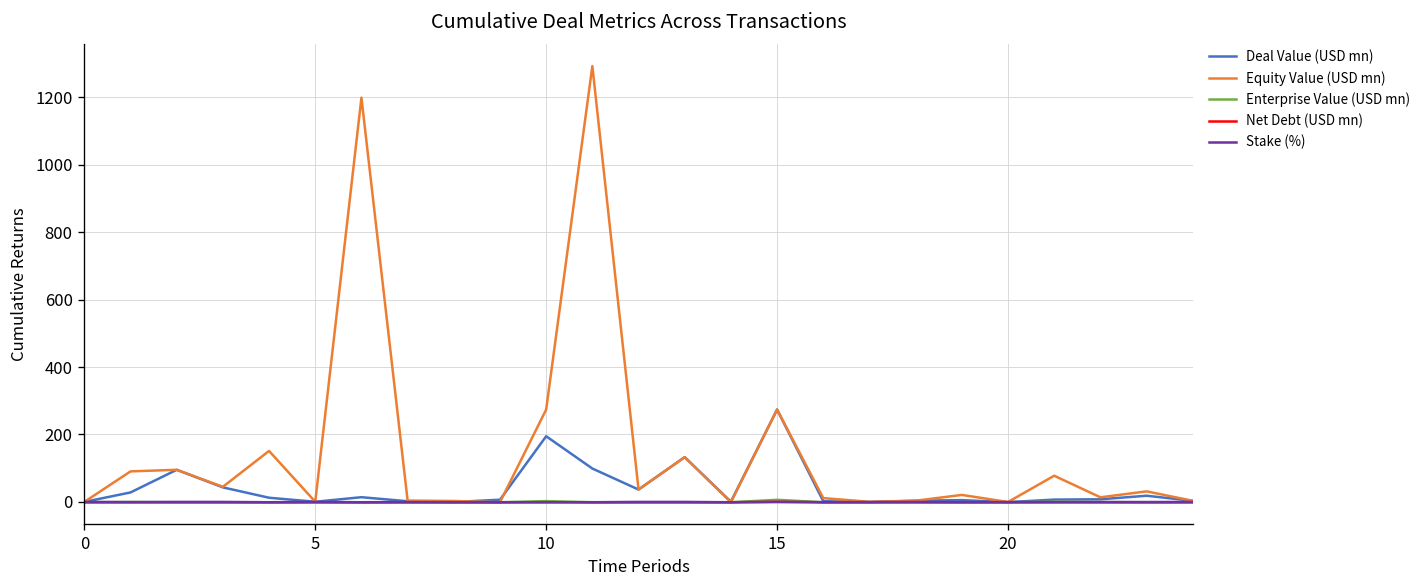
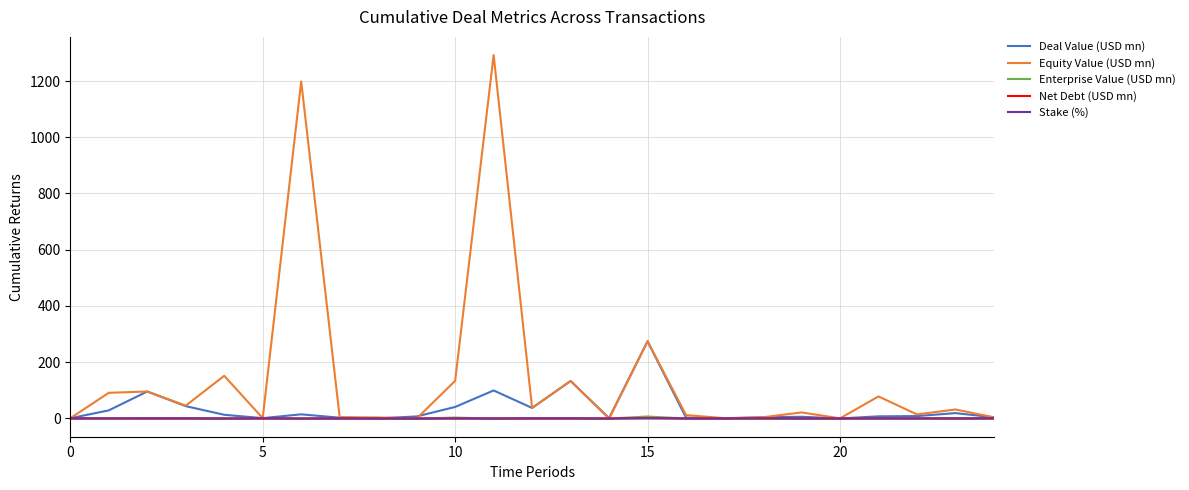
Deal Value (USD mn), 10: 190 -> 40
Equity Value (USD mn), 10: 270 -> 130
